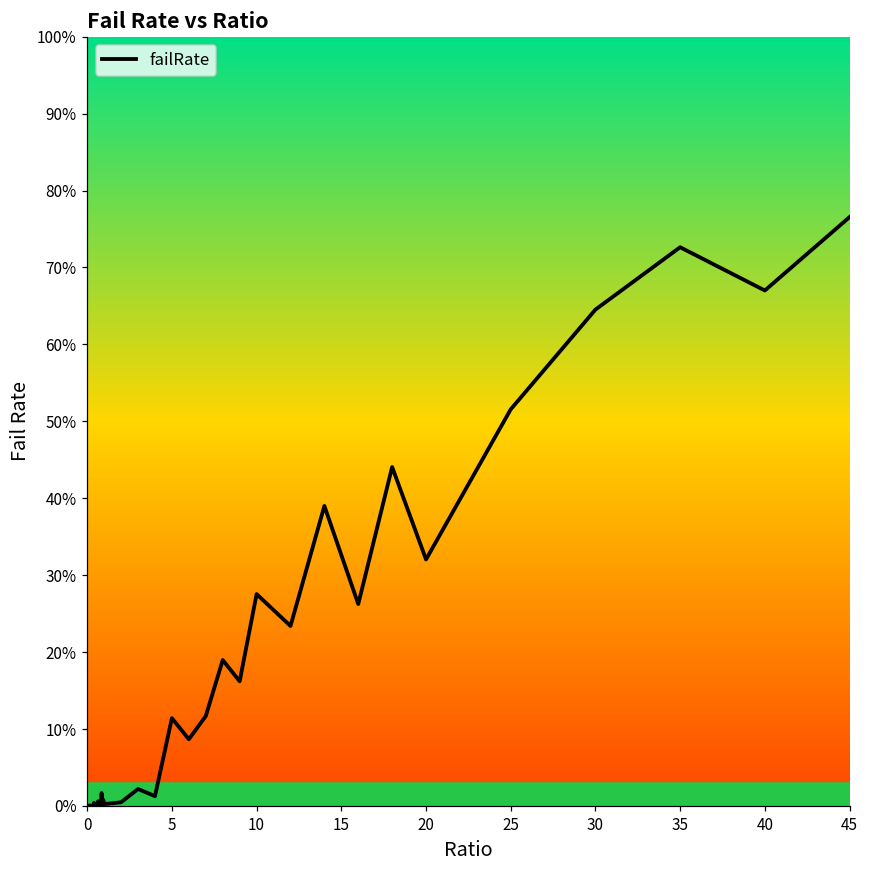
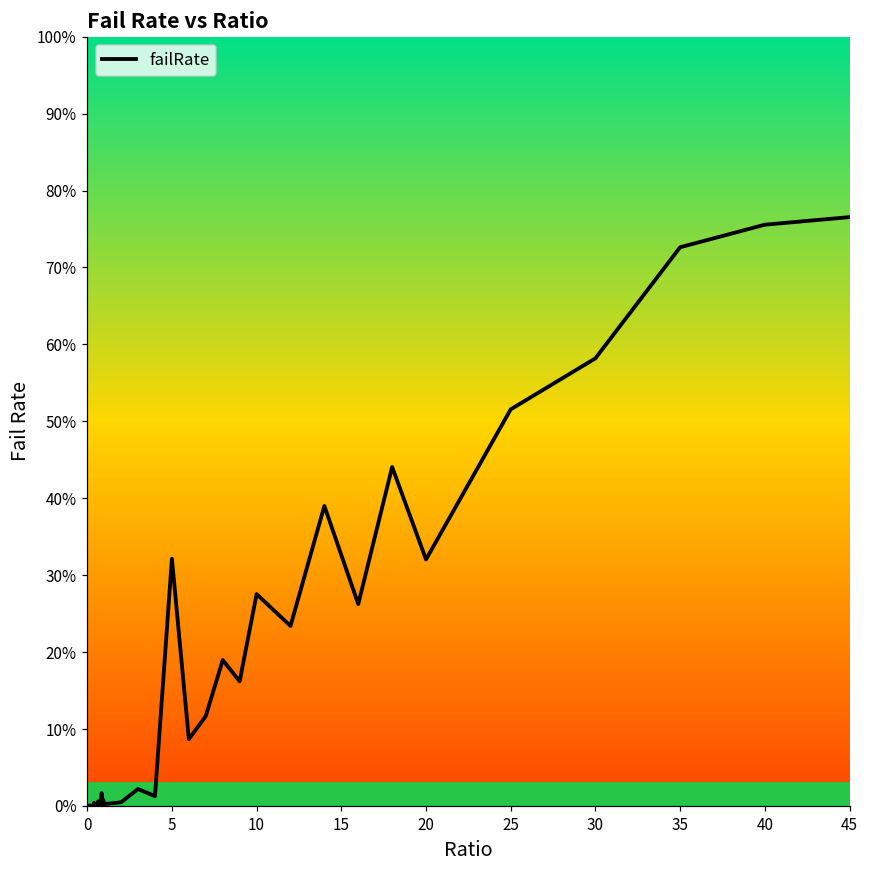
5: 11% -> 32%
30: 65% -> 58%
40: 67% -> 76%
